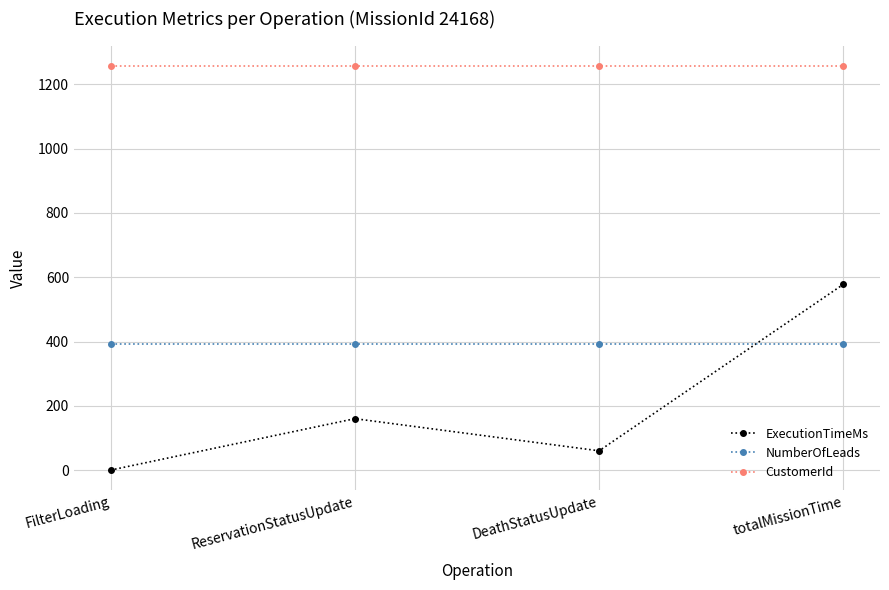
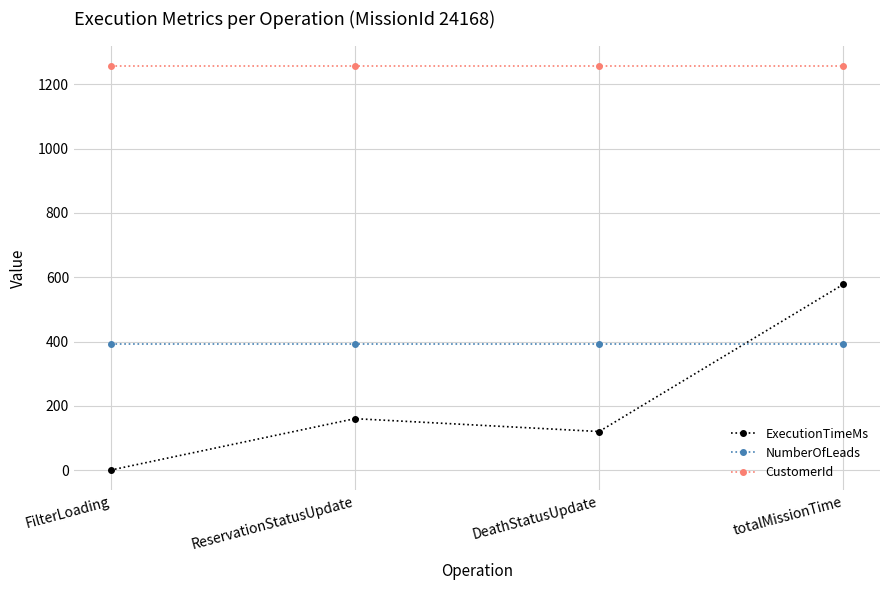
ExecutionTimeMs, DeathStatusUpdate: 60 -> 120
